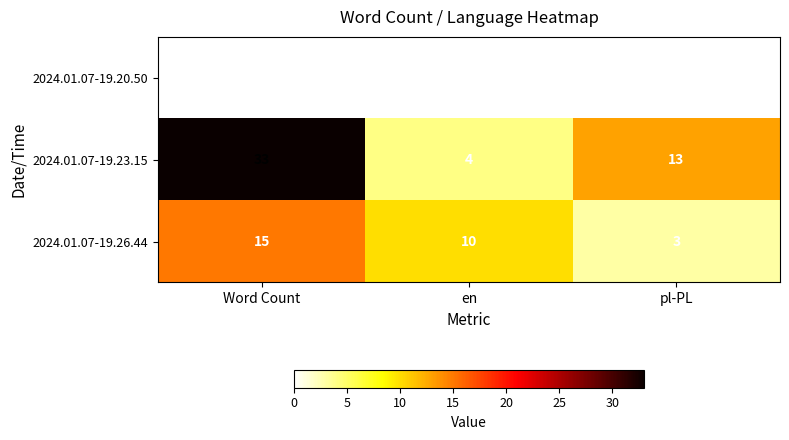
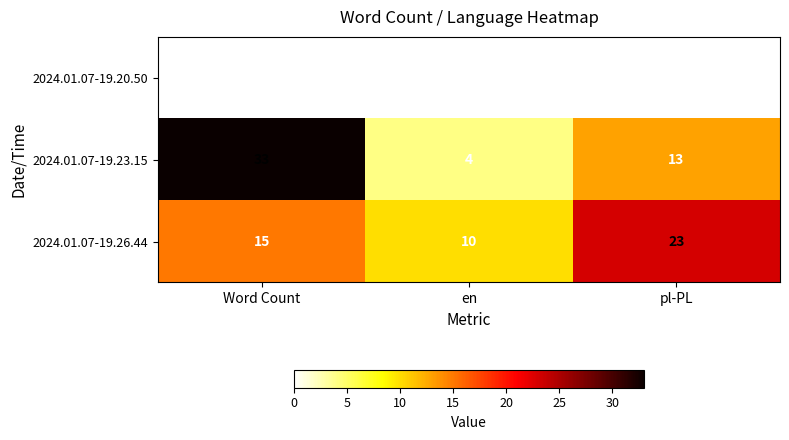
2024.01.07-19.26.44, pl-PL: 3 -> 23
